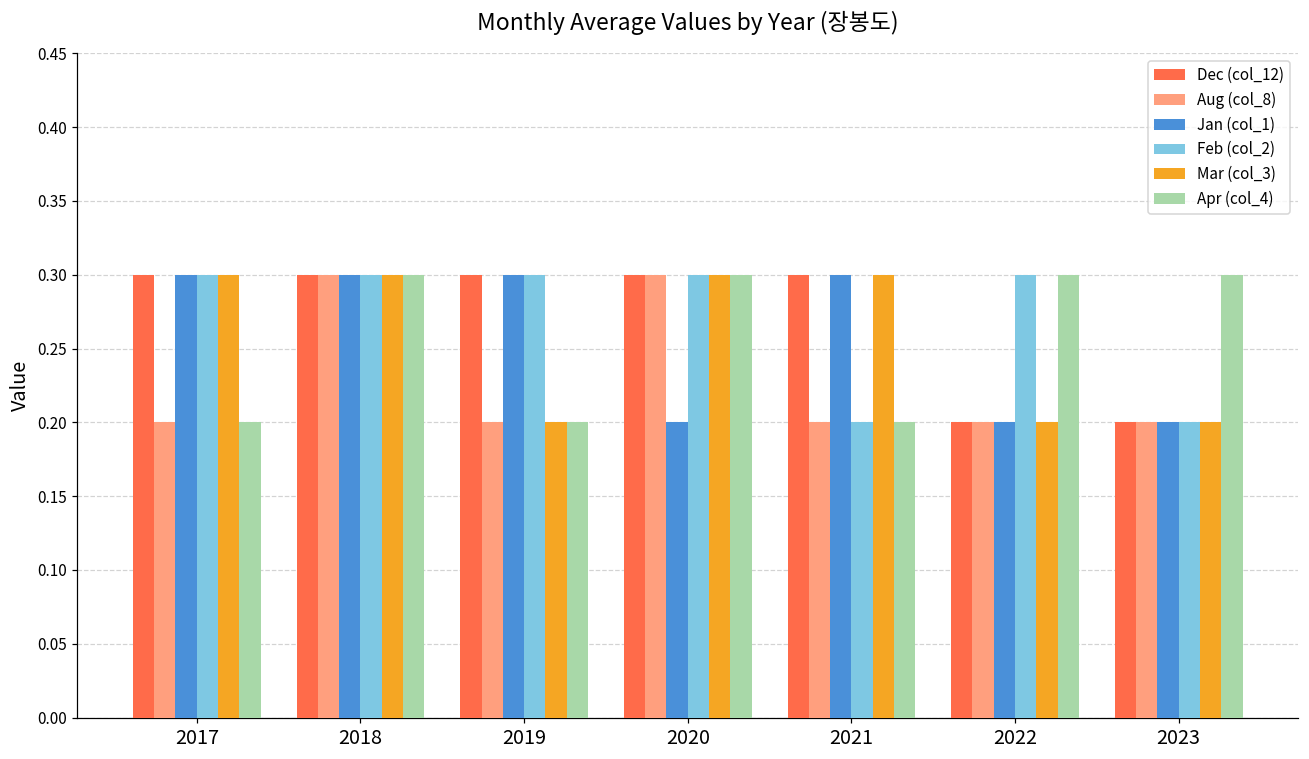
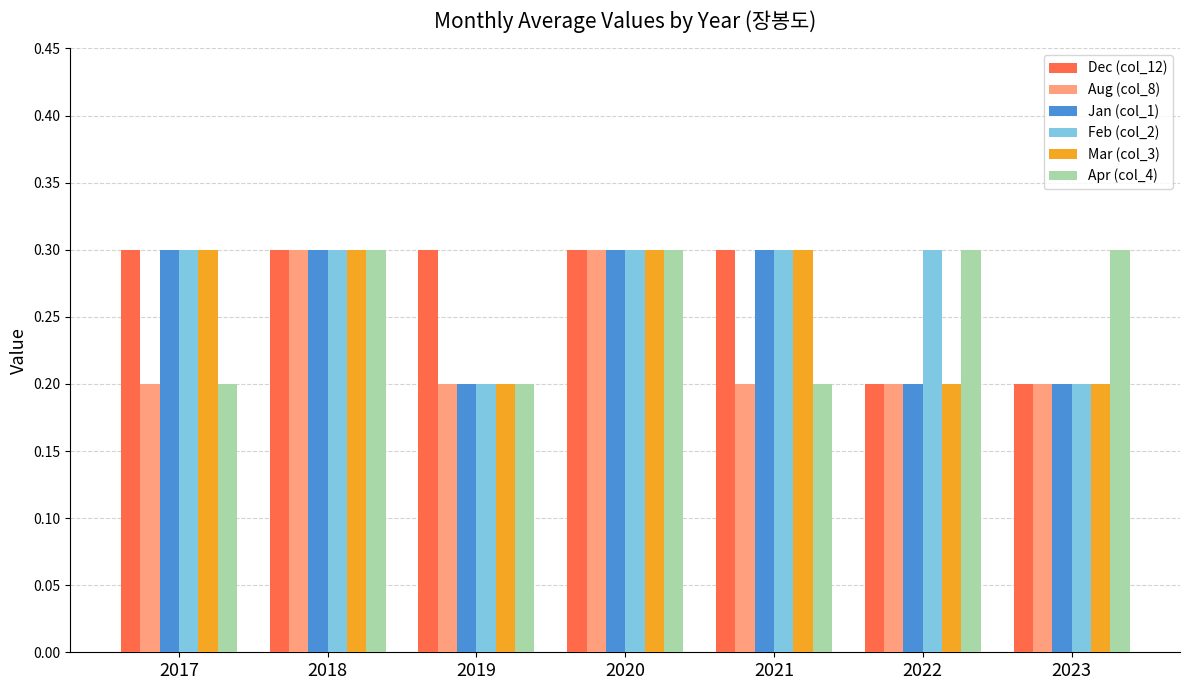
Jan (col_1), 2019: 0.3 -> 0.2
Feb (col_2), 2019: 0.3 -> 0.2
Jan (col_1), 2020: 0.2 -> 0.3
Feb (col_2), 2021: 0.2 -> 0.3
